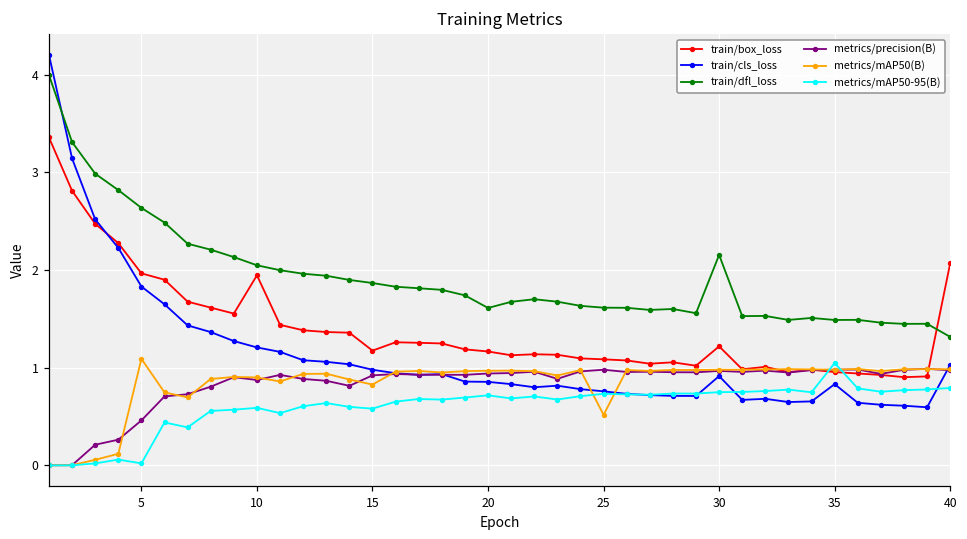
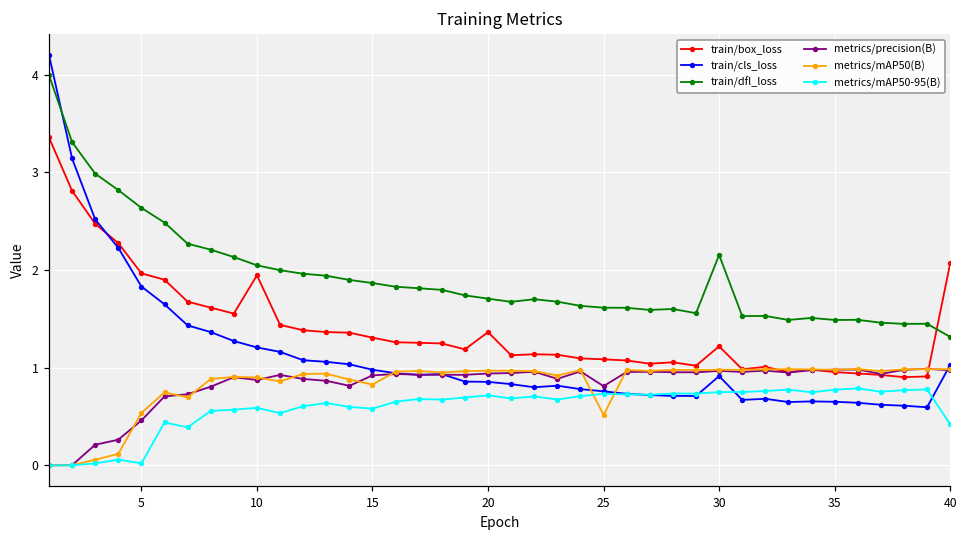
metrics/mAP50(B), 5: 1.1 -> 0.5
train/box_loss, 15: 1.2 -> 1.3
train/box_loss, 20: 1.2 -> 1.4
train/dfl_loss, 20: 1.6 -> 1.7
metrics/precision(B), 25: 1.0 -> 0.8
train/cls_loss, 35: 0.8 -> 0.7
metrics/mAP50-95(B), 35: 1.0 -> 0.8
metrics/mAP50-95(B), 40: 0.8 -> 0.4
